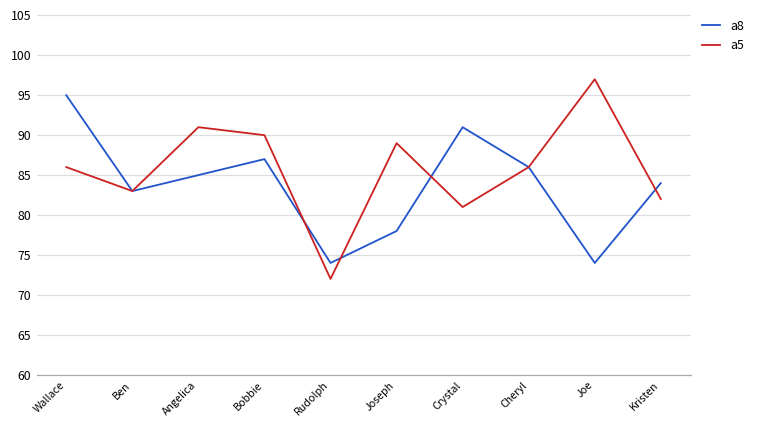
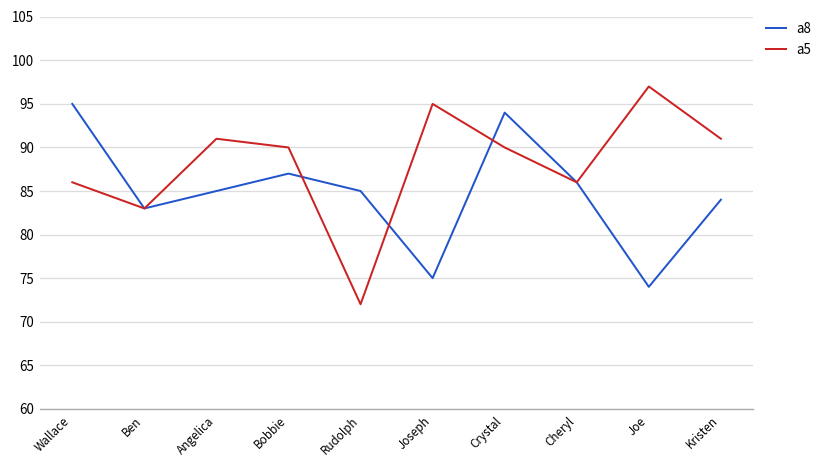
a8, Rudolph: 74 -> 85
a8, Joseph: 78 -> 75
a5, Joseph: 89 -> 95
a8, Crystal: 91 -> 94
a5, Crystal: 81 -> 90
a5, Kristen: 82 -> 91
